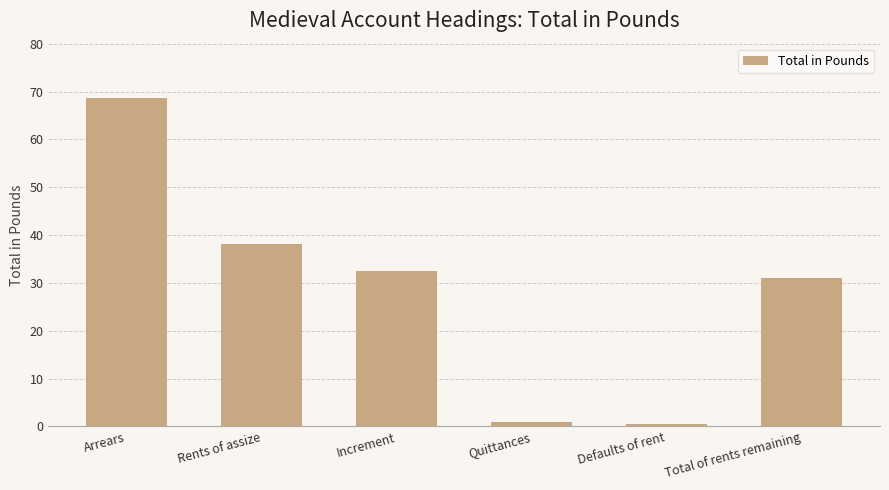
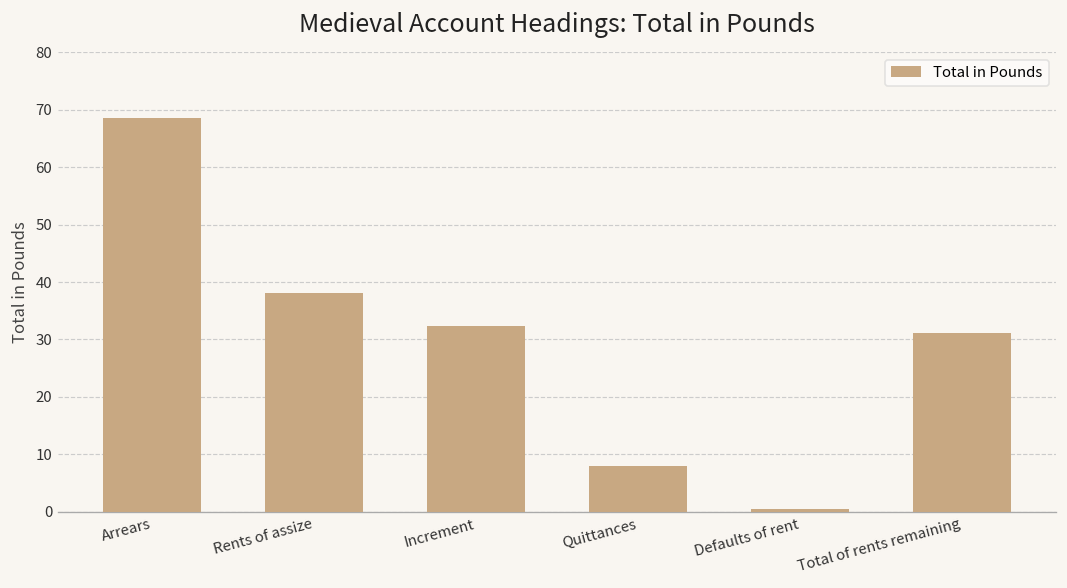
Quittances: 1 -> 8
